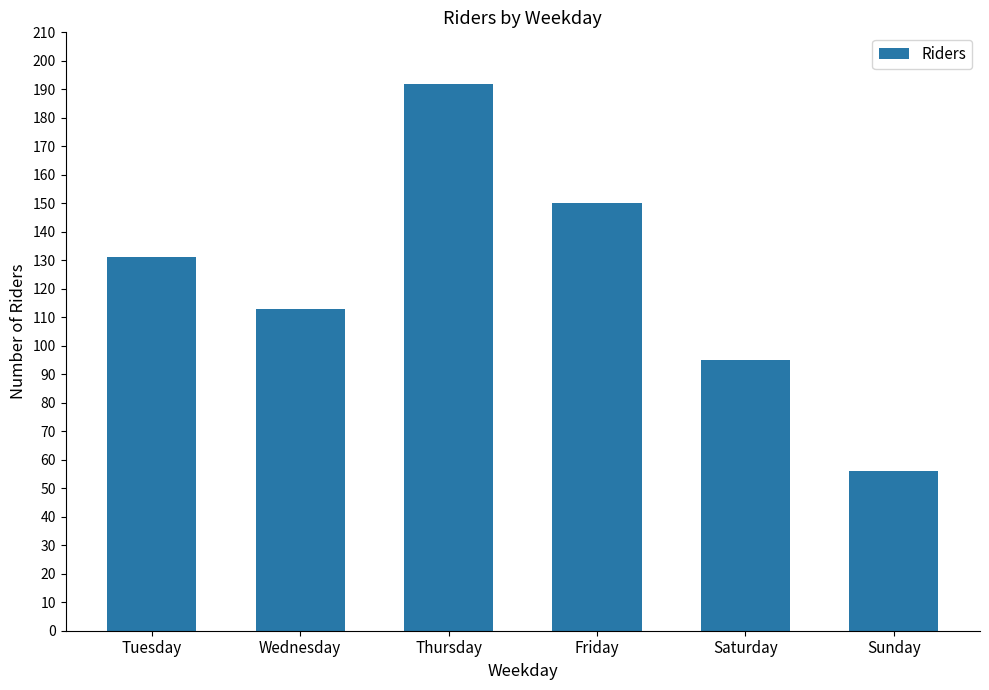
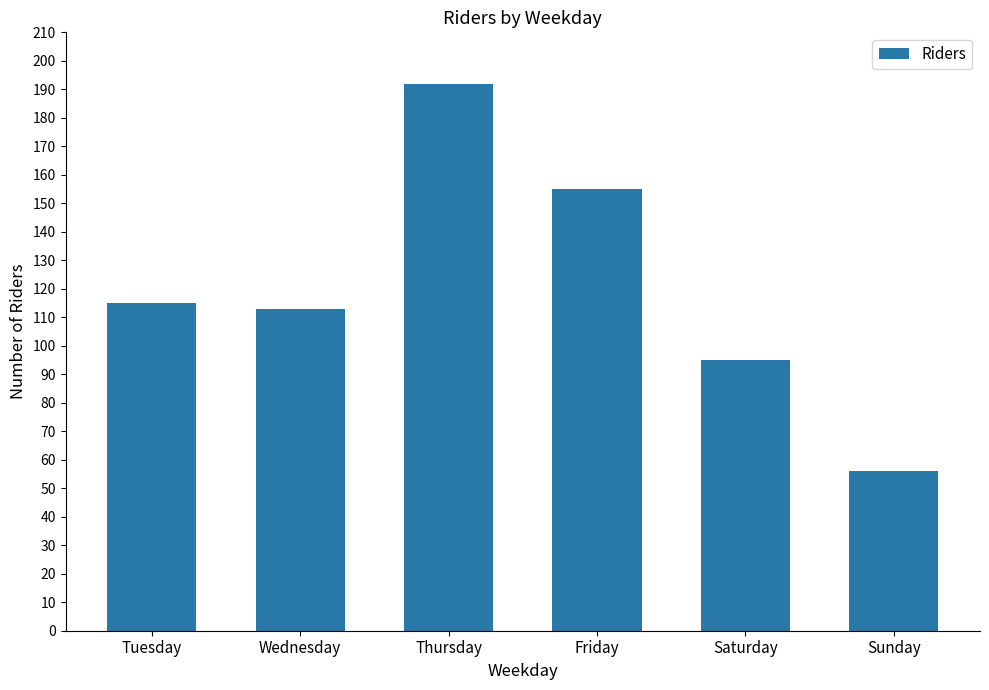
Tuesday: 131 -> 115
Friday: 150 -> 155
